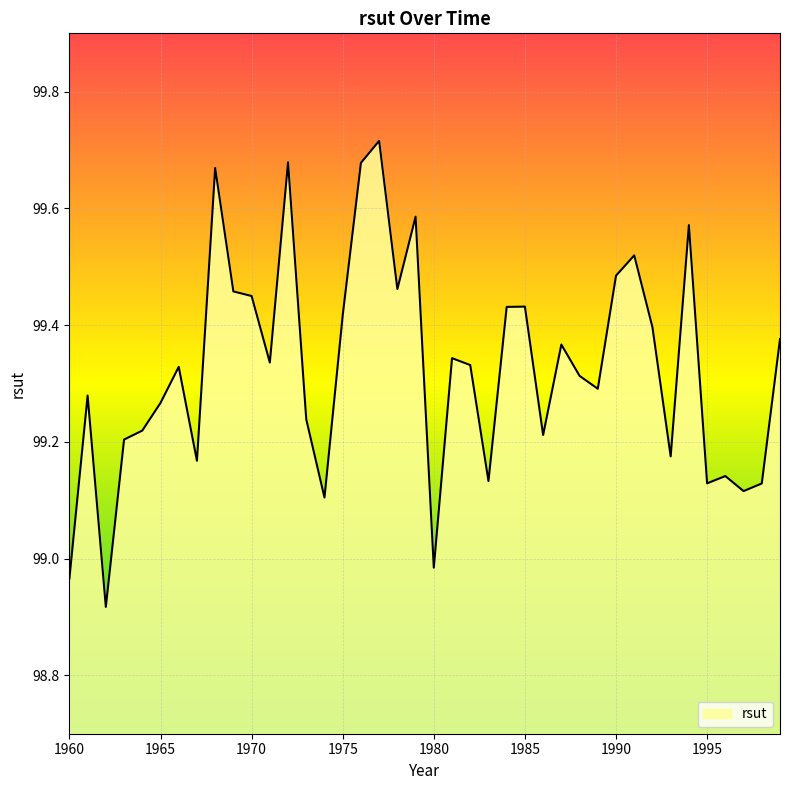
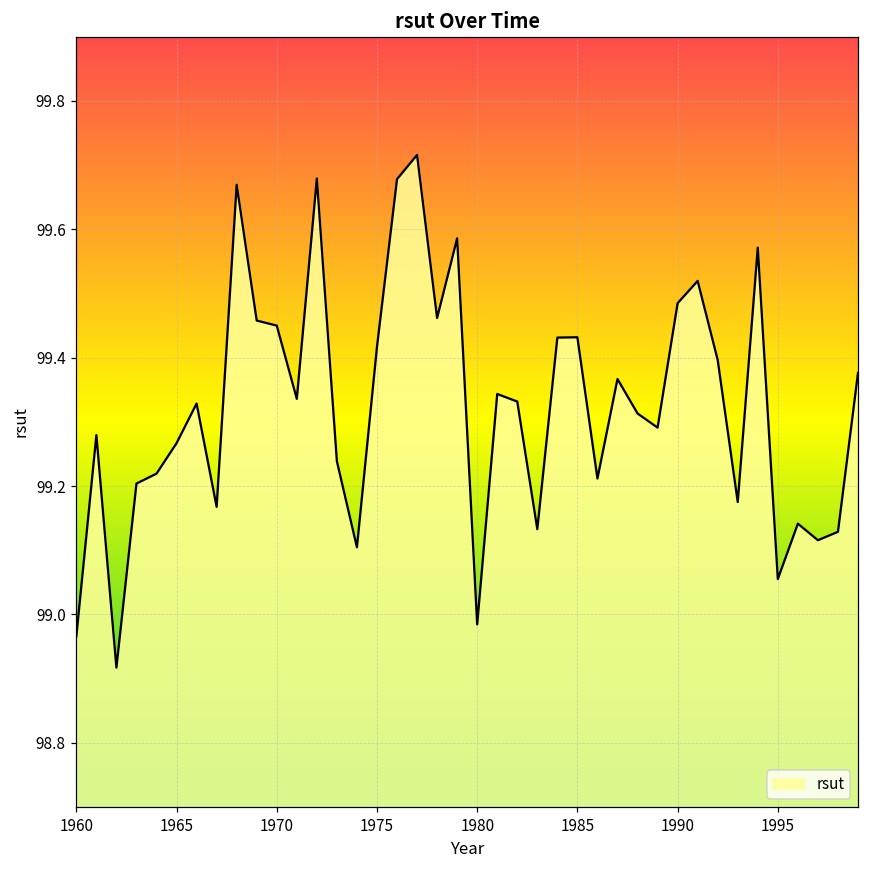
1995: 99.13 -> 99.06
